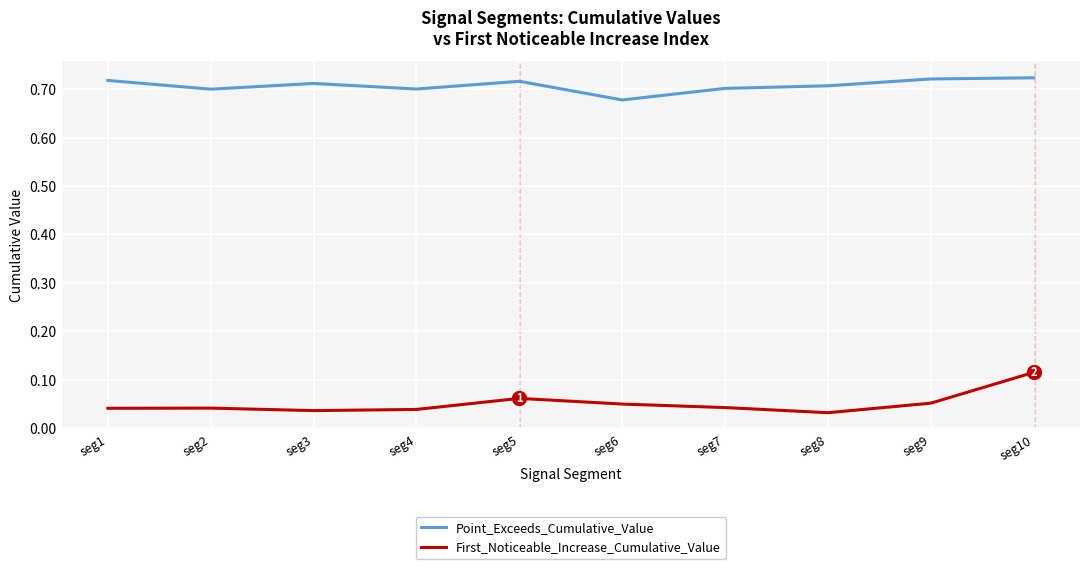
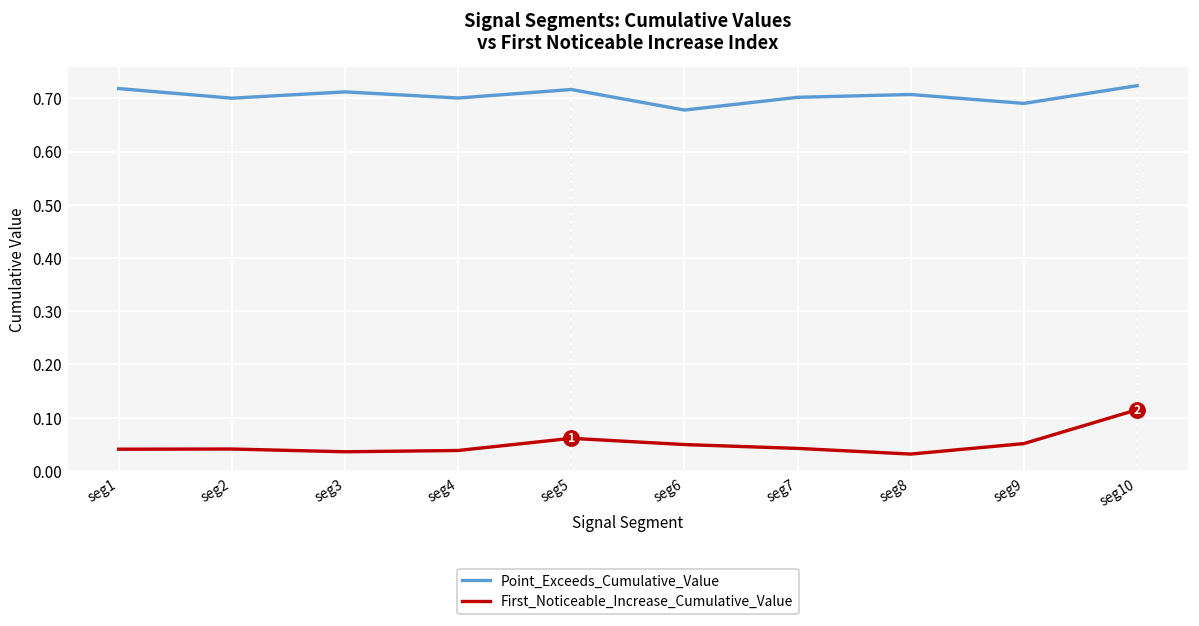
Point_Exceeds_Cumulative_Value, seg9: 0.72 -> 0.69
